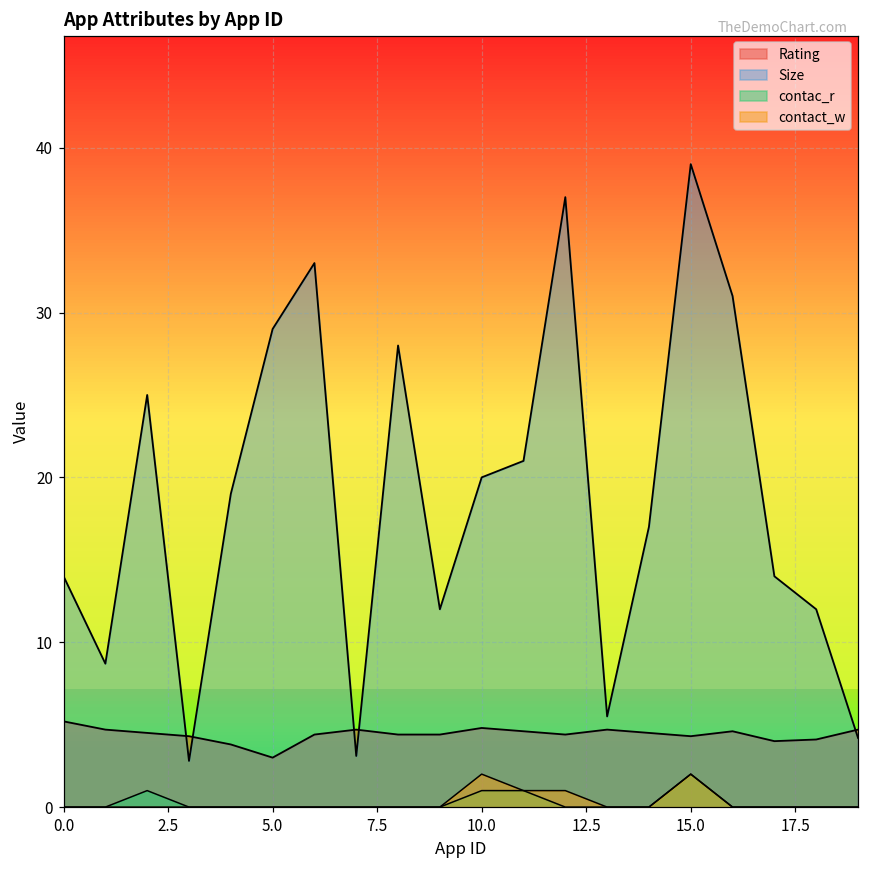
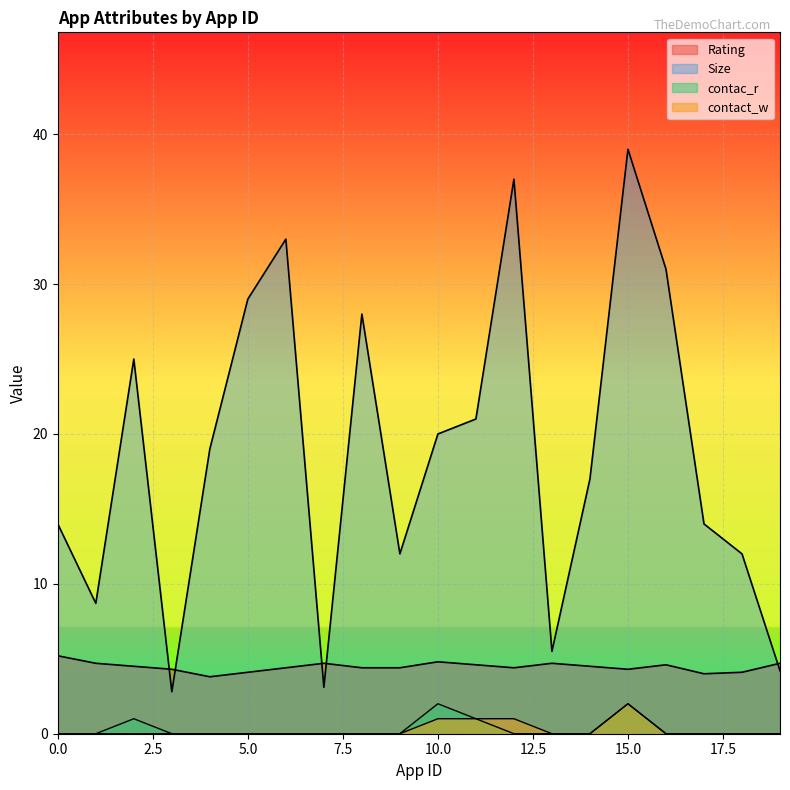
Rating, 5.0: 3.0 -> 4.1
contac_r, 10.0: 1 -> 2
contact_w, 10.0: 2 -> 1
